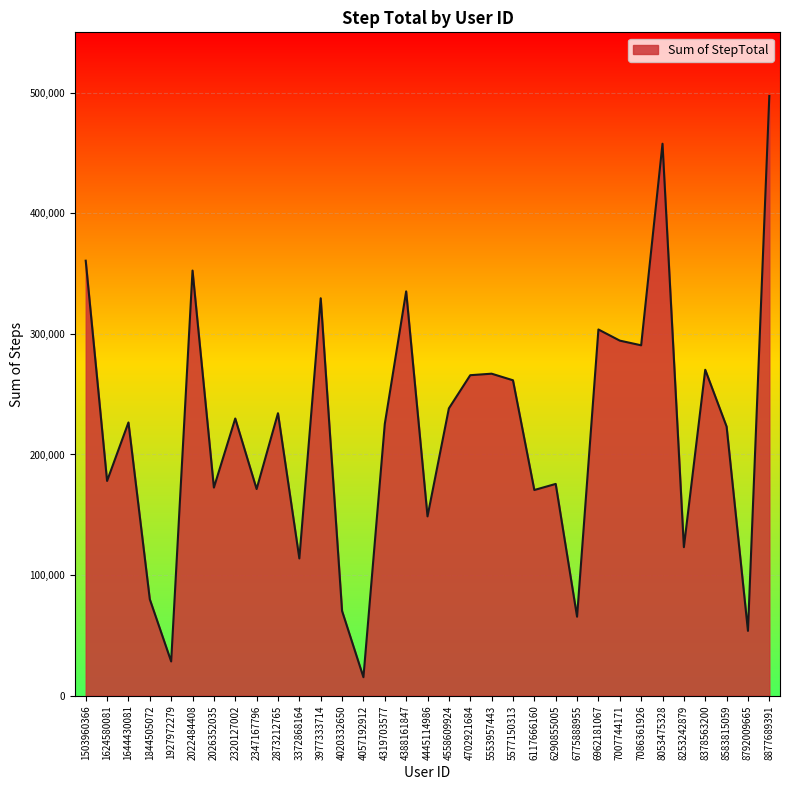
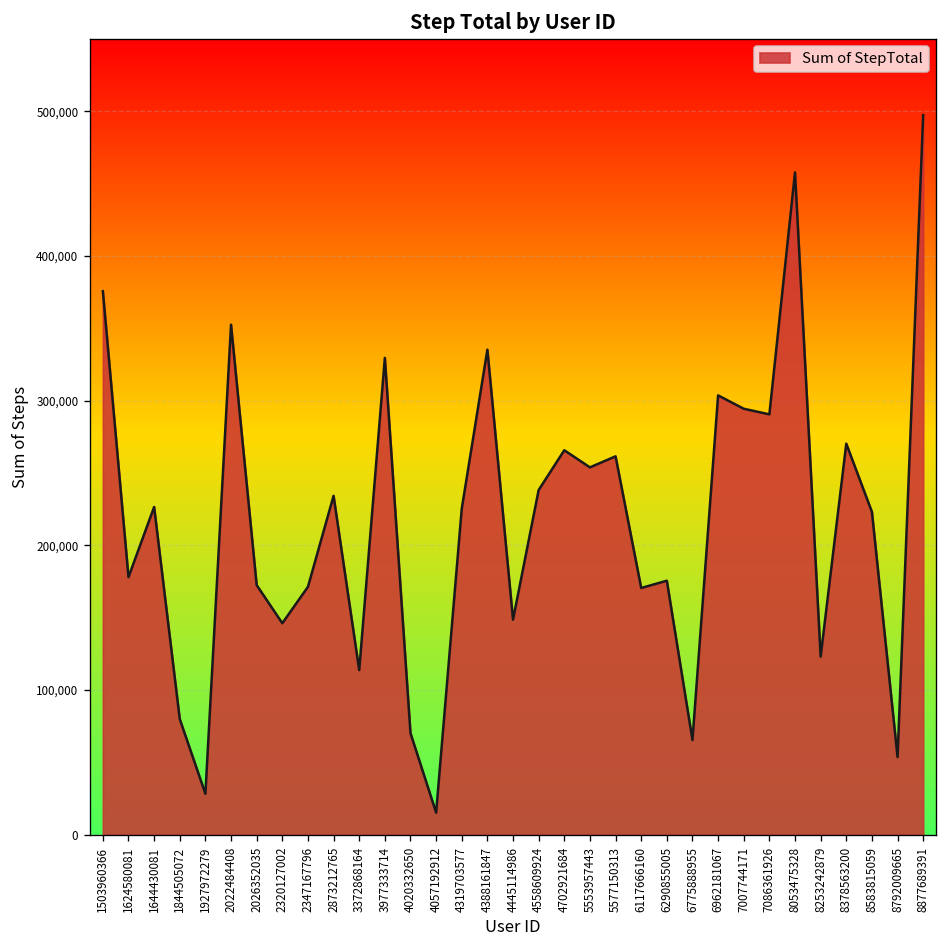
1503960366: 361,000 -> 376,000
2320127002: 230,000 -> 146,000
5553957443: 267,000 -> 254,000
